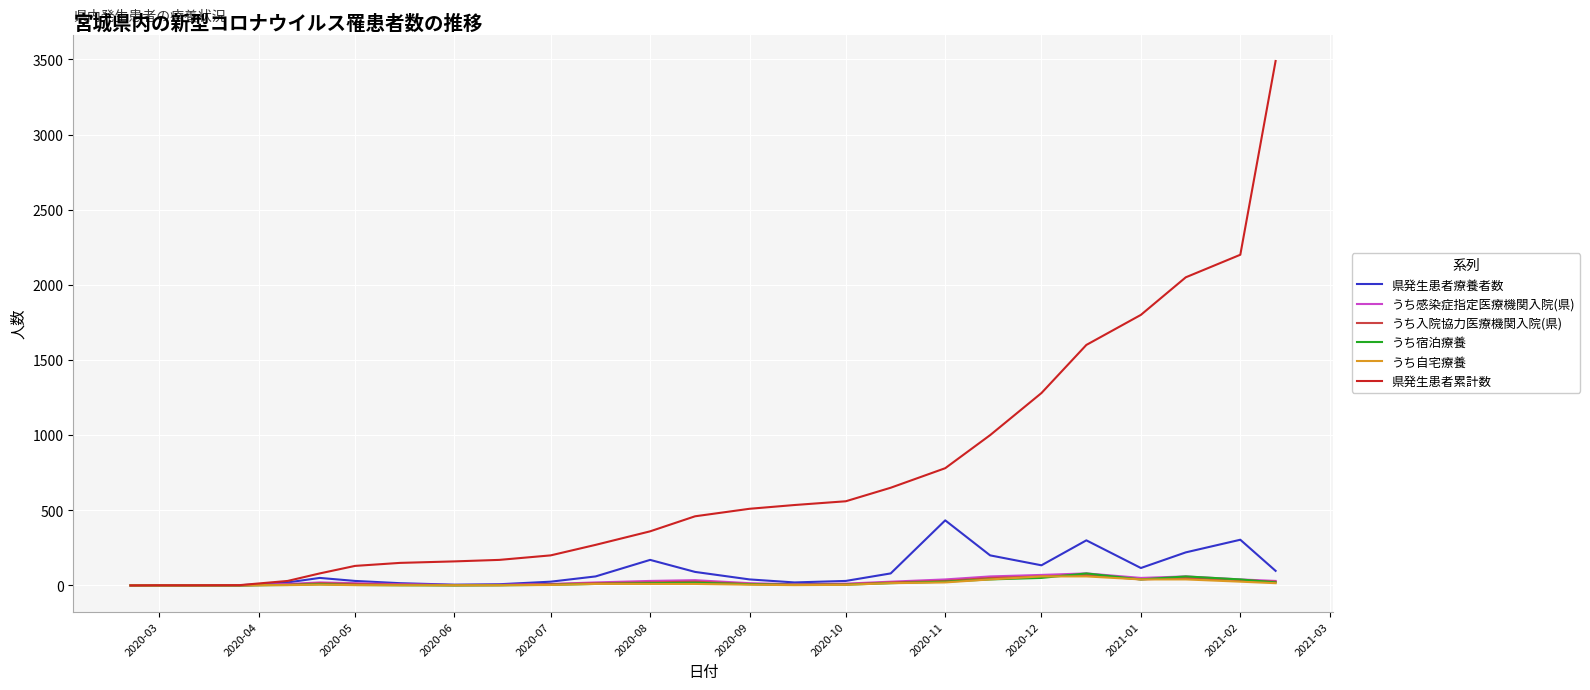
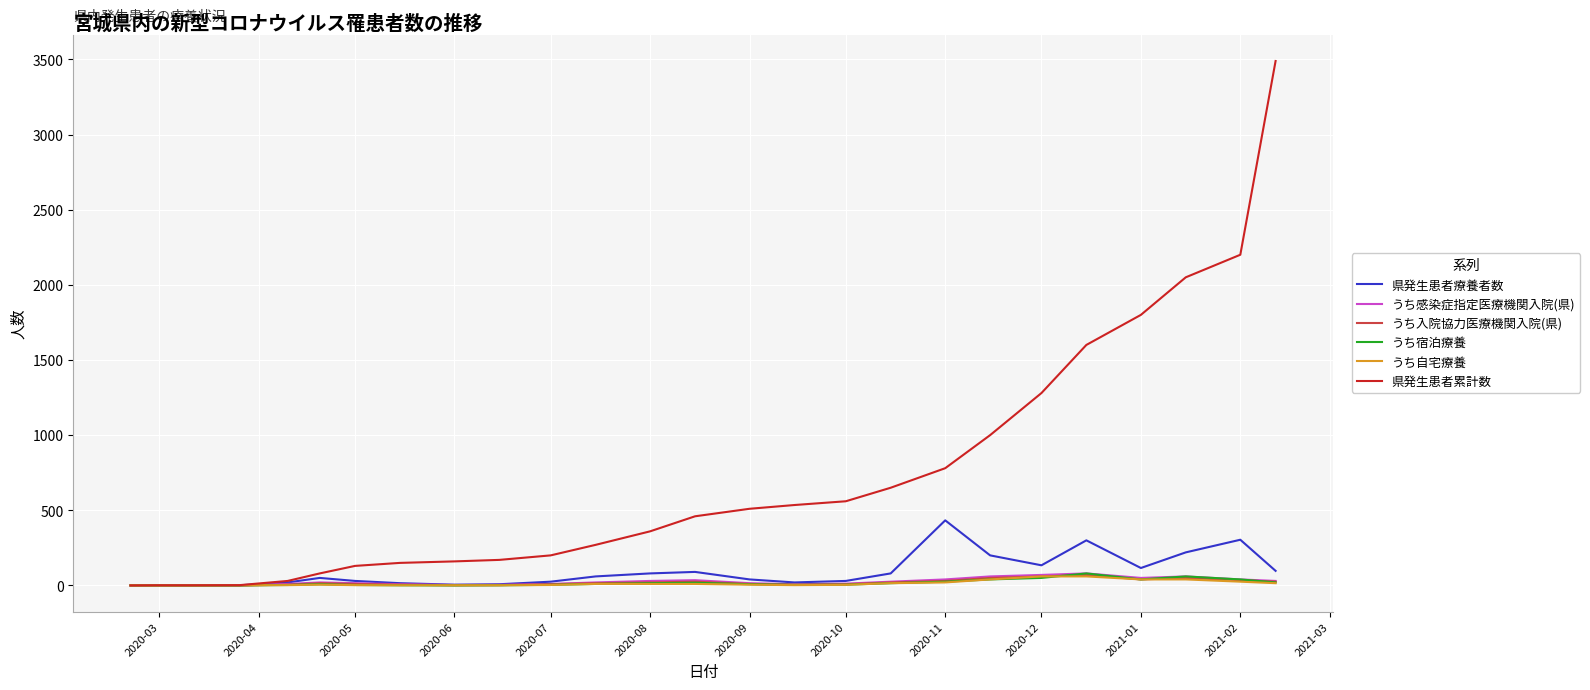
県発生患者療養者数, 2020-08: 170 -> 80
